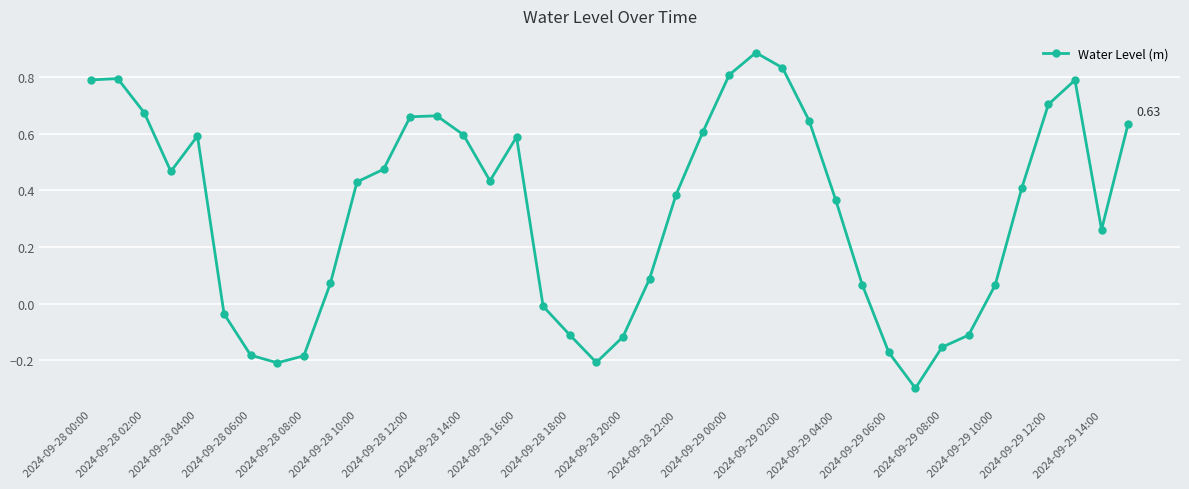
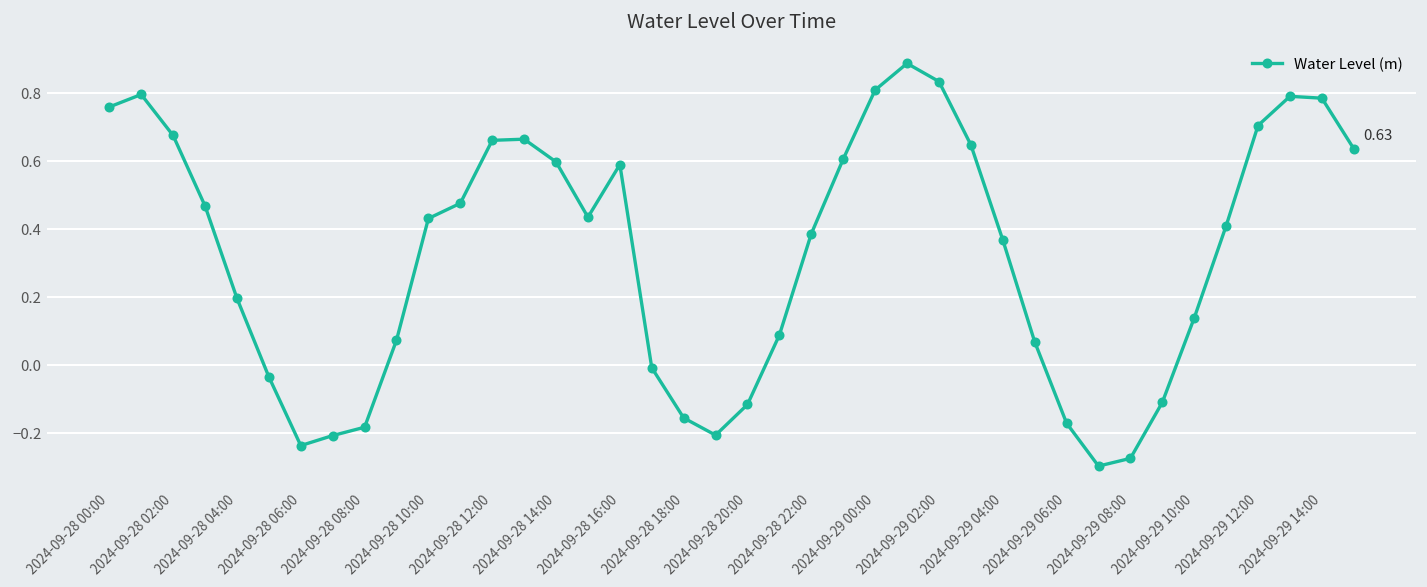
2024-09-28 00:00: 0.79 -> 0.76
2024-09-28 04:00: 0.59 -> 0.20
2024-09-28 06:00: -0.18 -> -0.24
2024-09-28 18:00: -0.11 -> -0.16
2024-09-29 08:00: -0.15 -> -0.28
2024-09-29 10:00: 0.07 -> 0.14
2024-09-29 14:00: 0.26 -> 0.78
